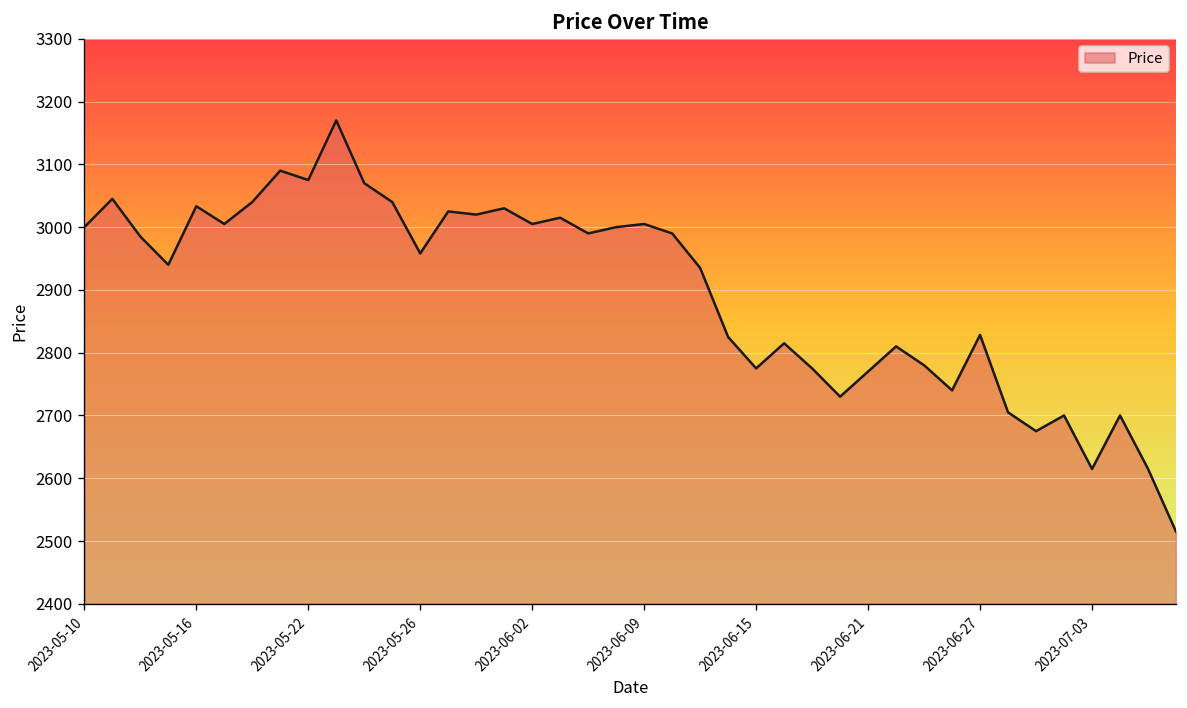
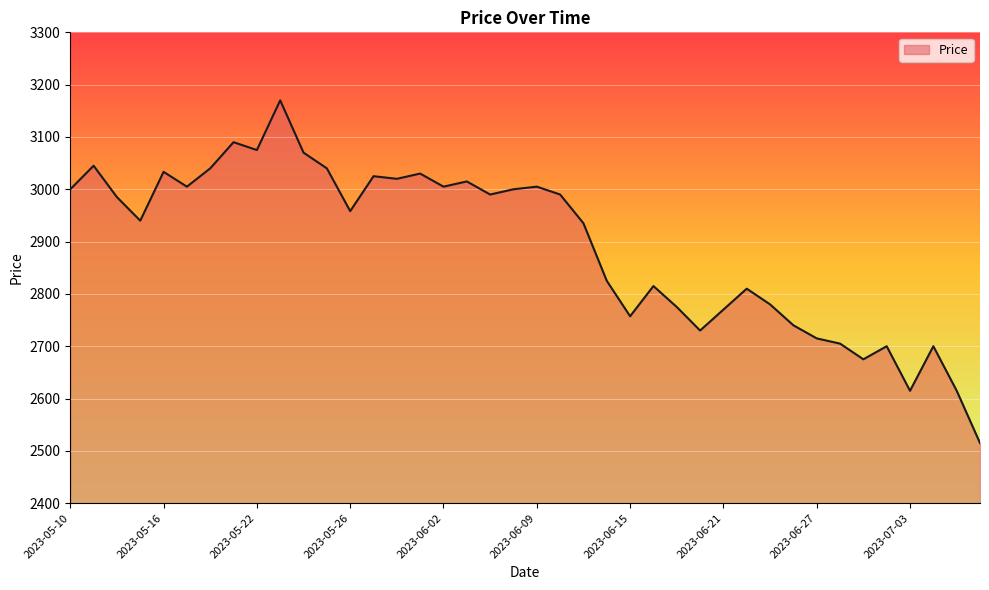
2023-06-15: 2780 -> 2760
2023-06-27: 2830 -> 2720
